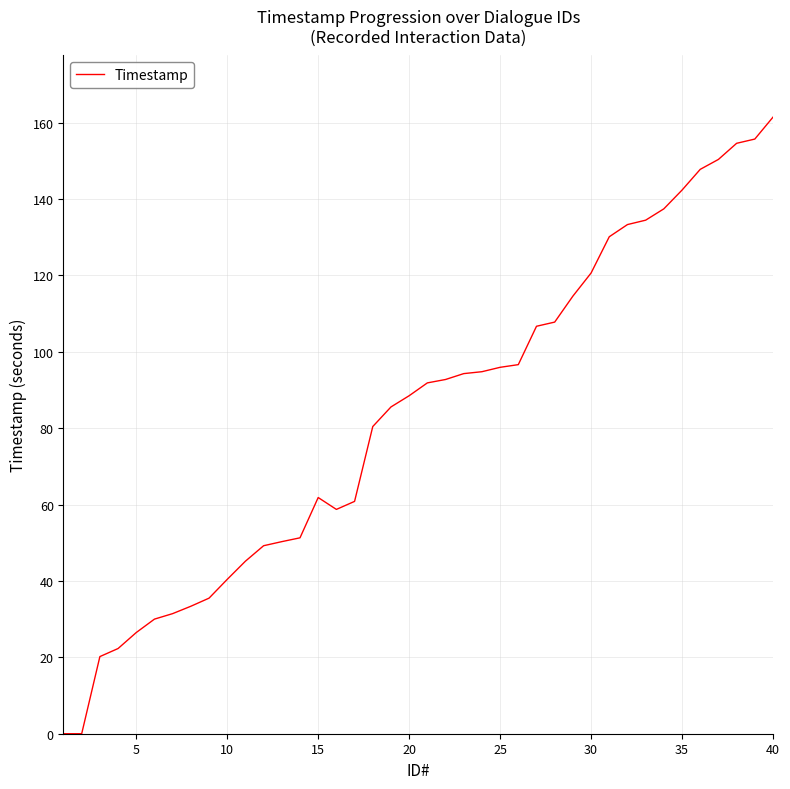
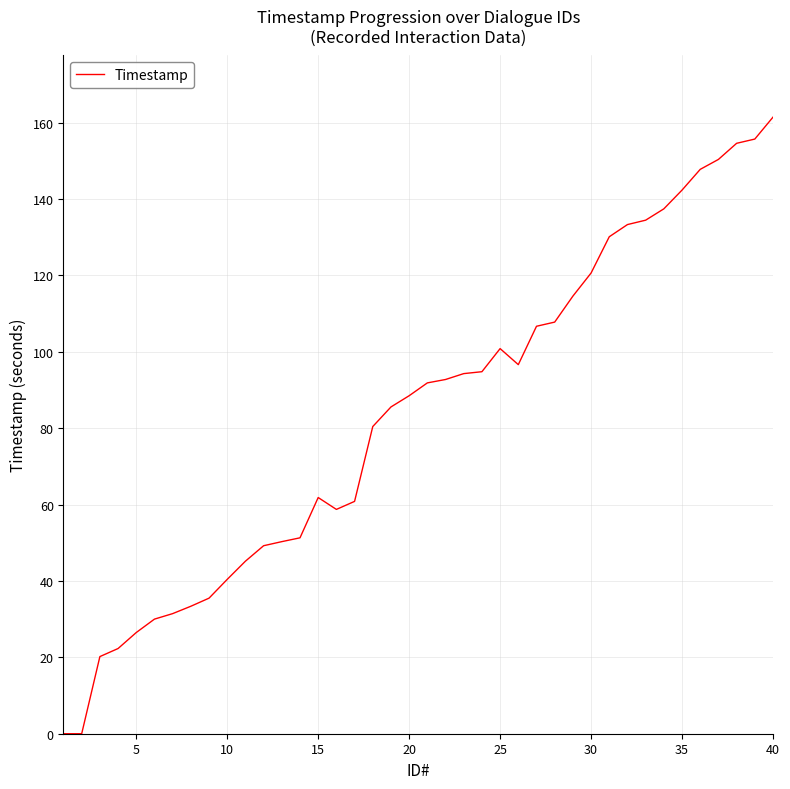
25: 96 -> 101
